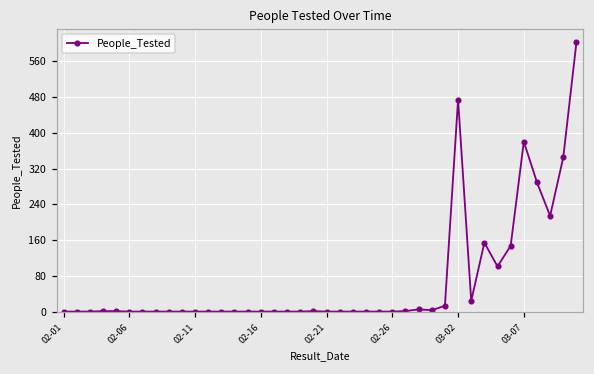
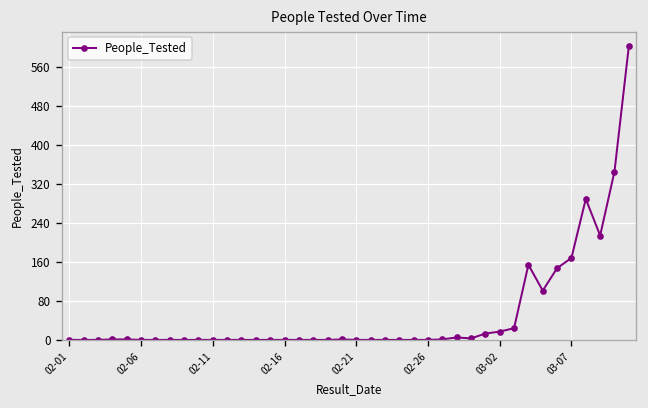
03-02: 470 -> 20
03-07: 380 -> 170
